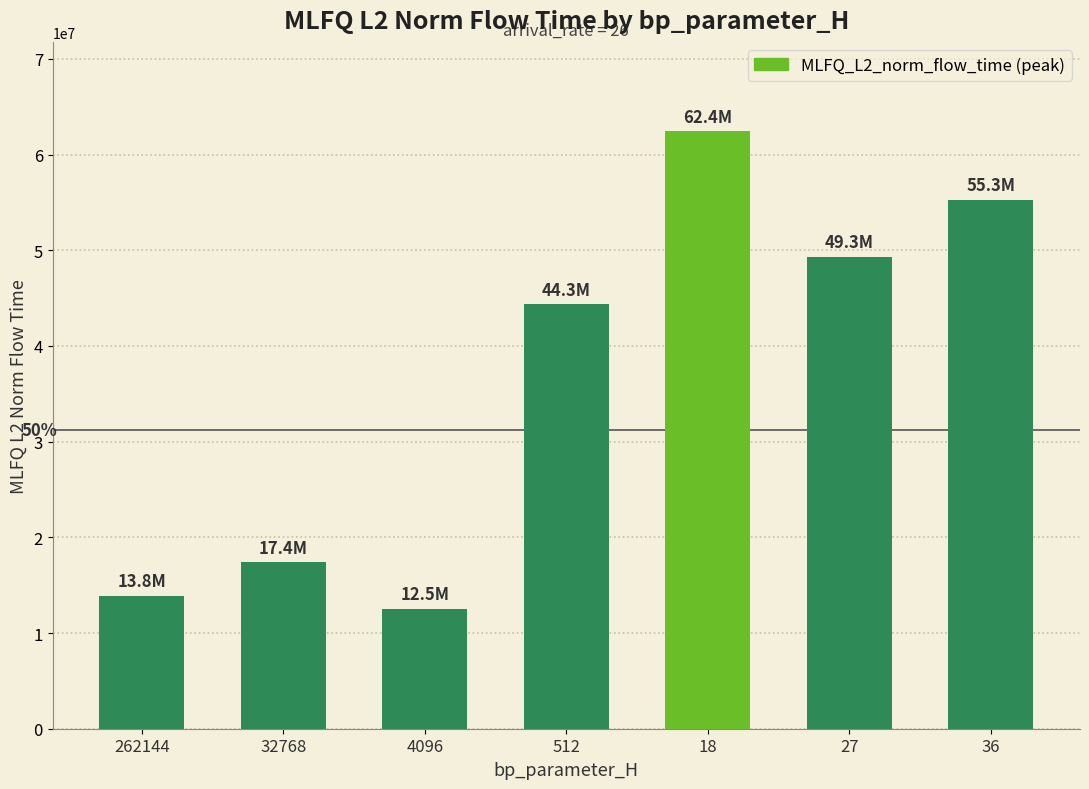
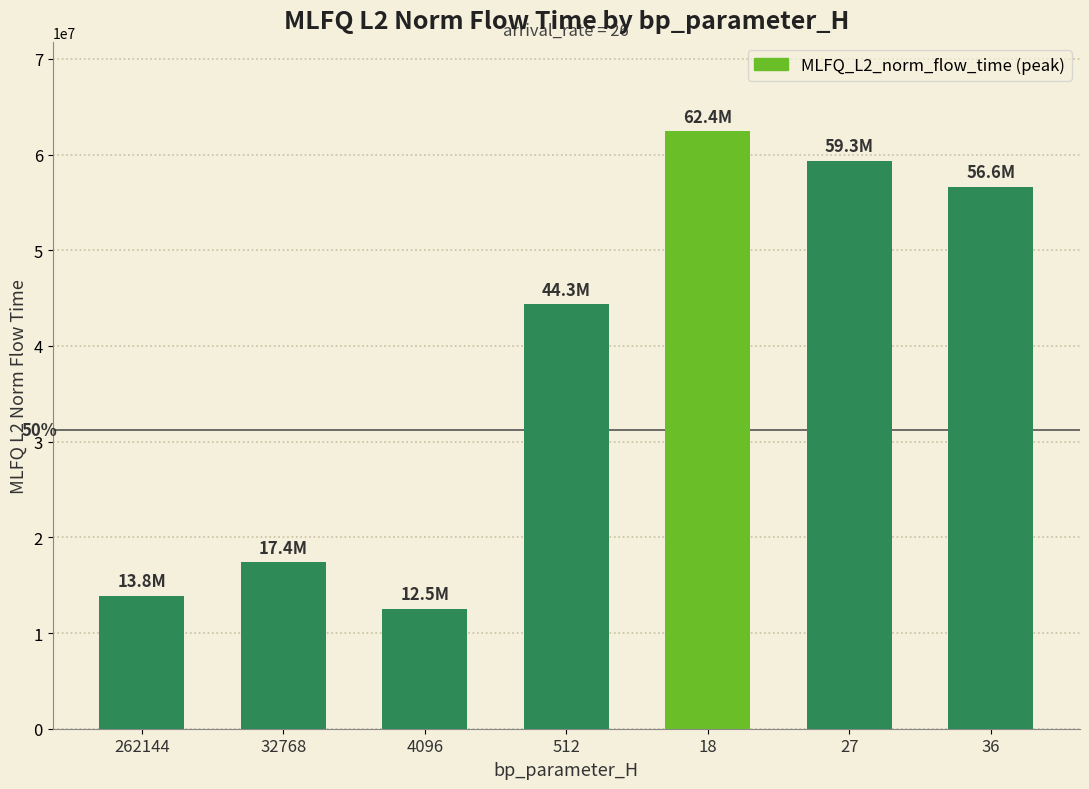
27: 49.3M -> 59.3M
36: 55.3M -> 56.6M
